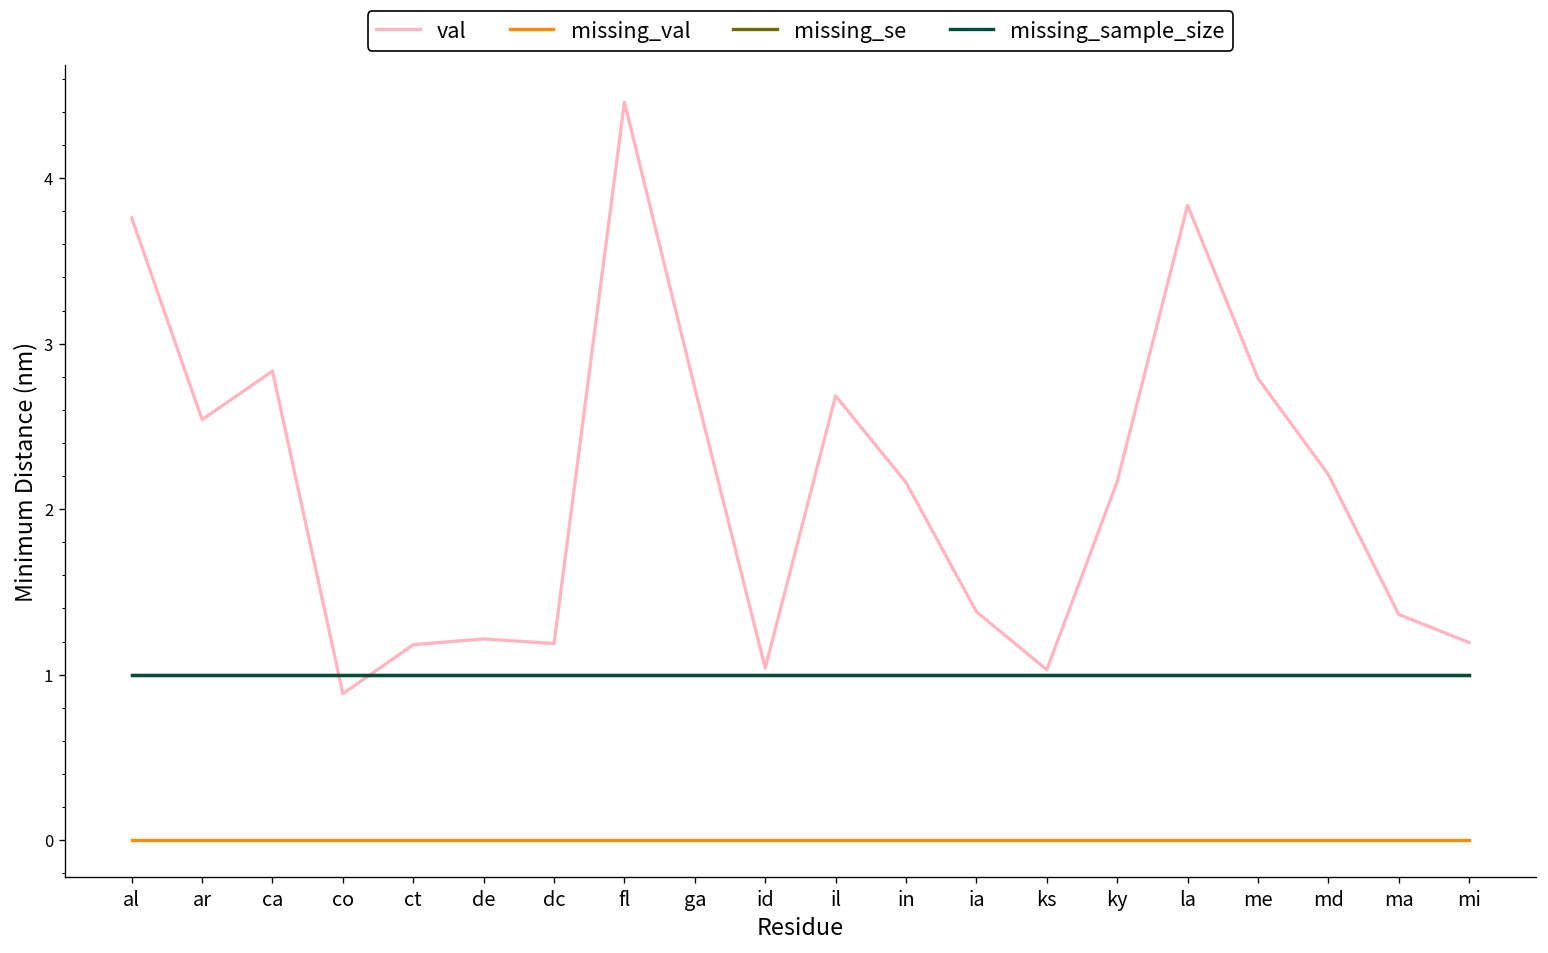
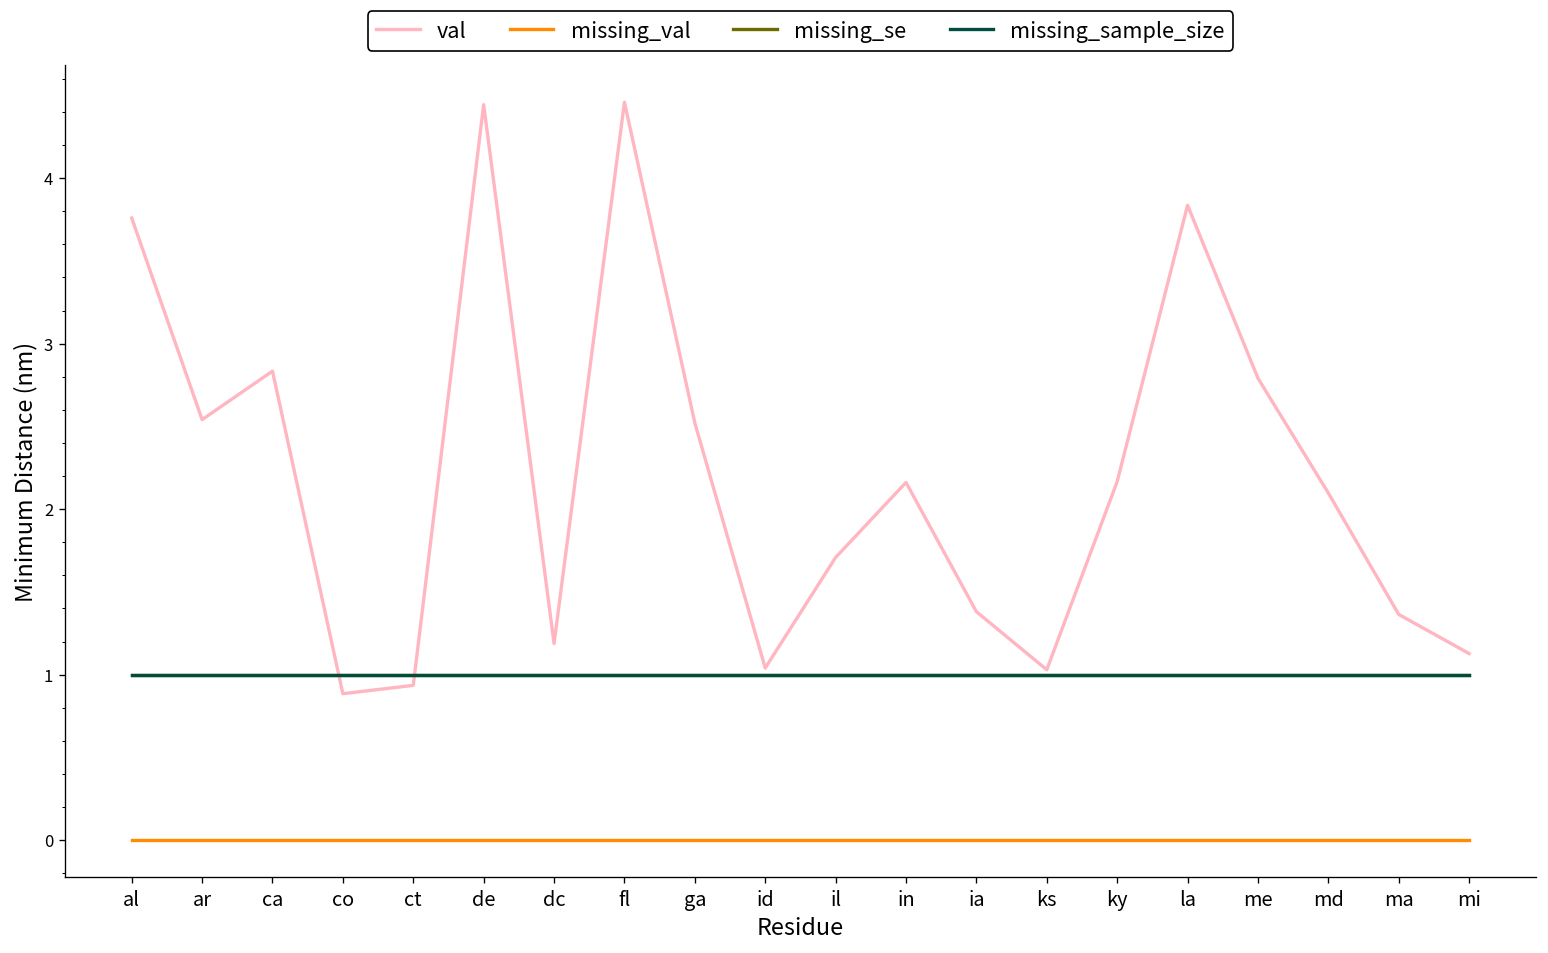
val, ct: 1.18 -> 0.94
val, de: 1.22 -> 4.44
val, ga: 2.73 -> 2.52
val, il: 2.68 -> 1.71
val, md: 2.21 -> 2.10
val, mi: 1.19 -> 1.13
